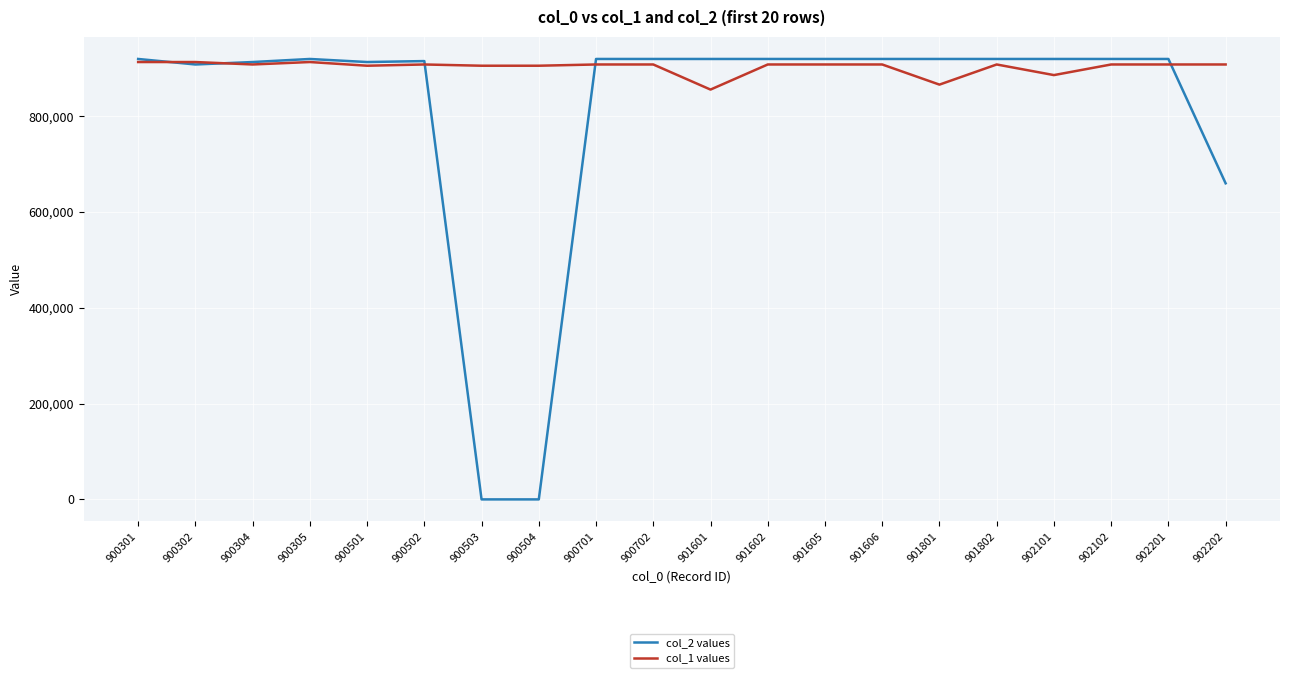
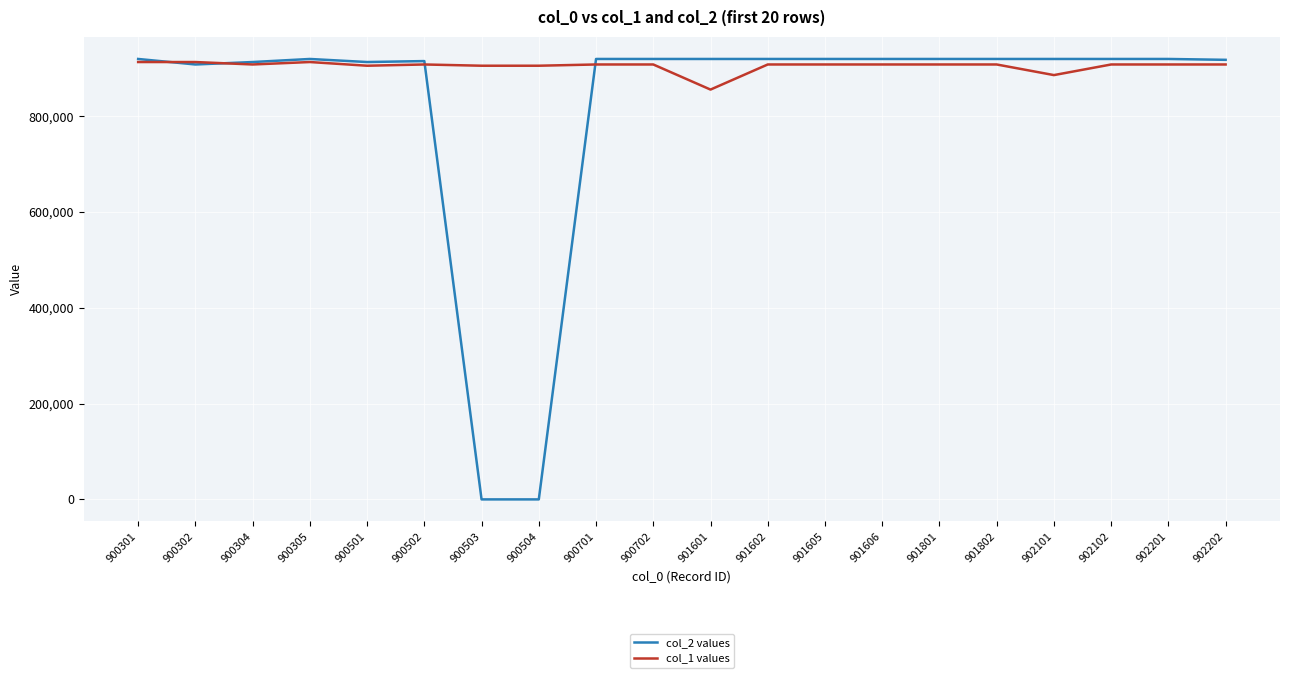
col_1 values, 901801: 870,000 -> 910,000
col_2 values, 902202: 660,000 -> 920,000
